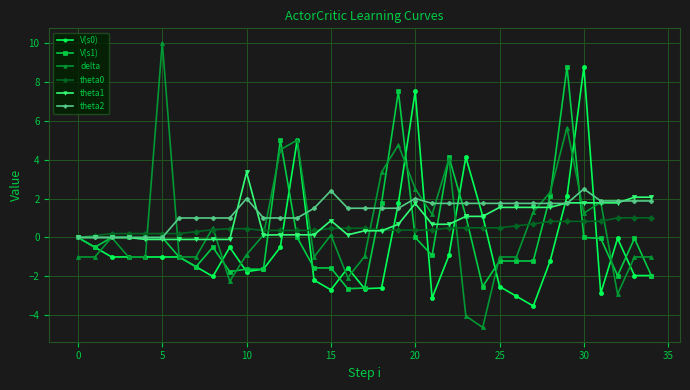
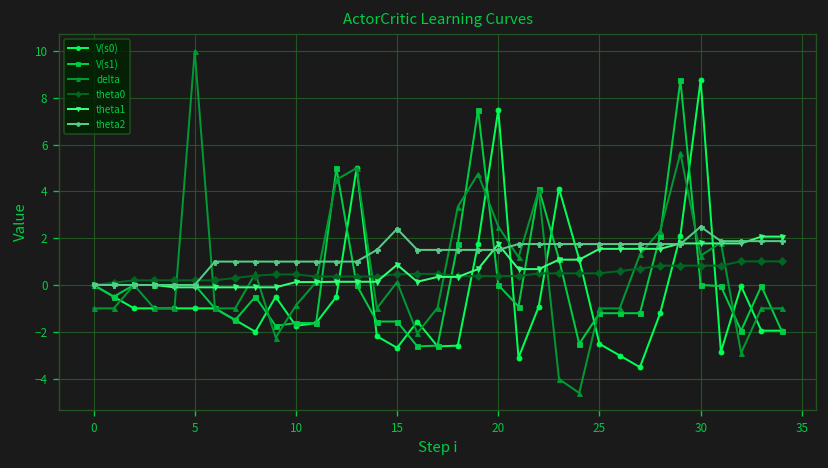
theta1, 10: 3.3 -> 0.1
theta2, 10: 2 -> 1
theta2, 20: 2.0 -> 1.5
